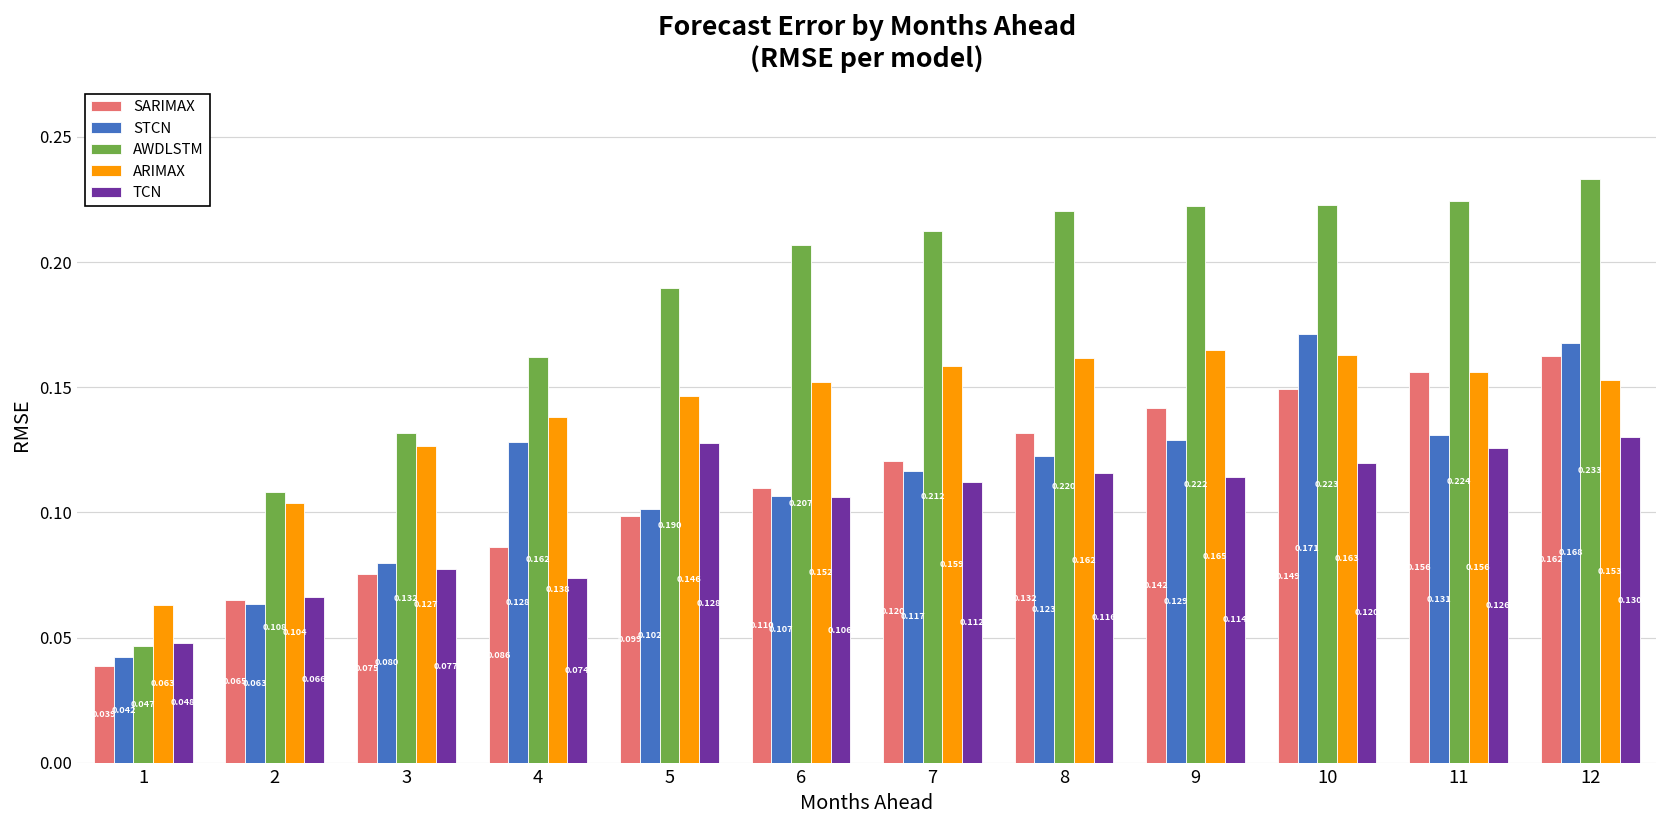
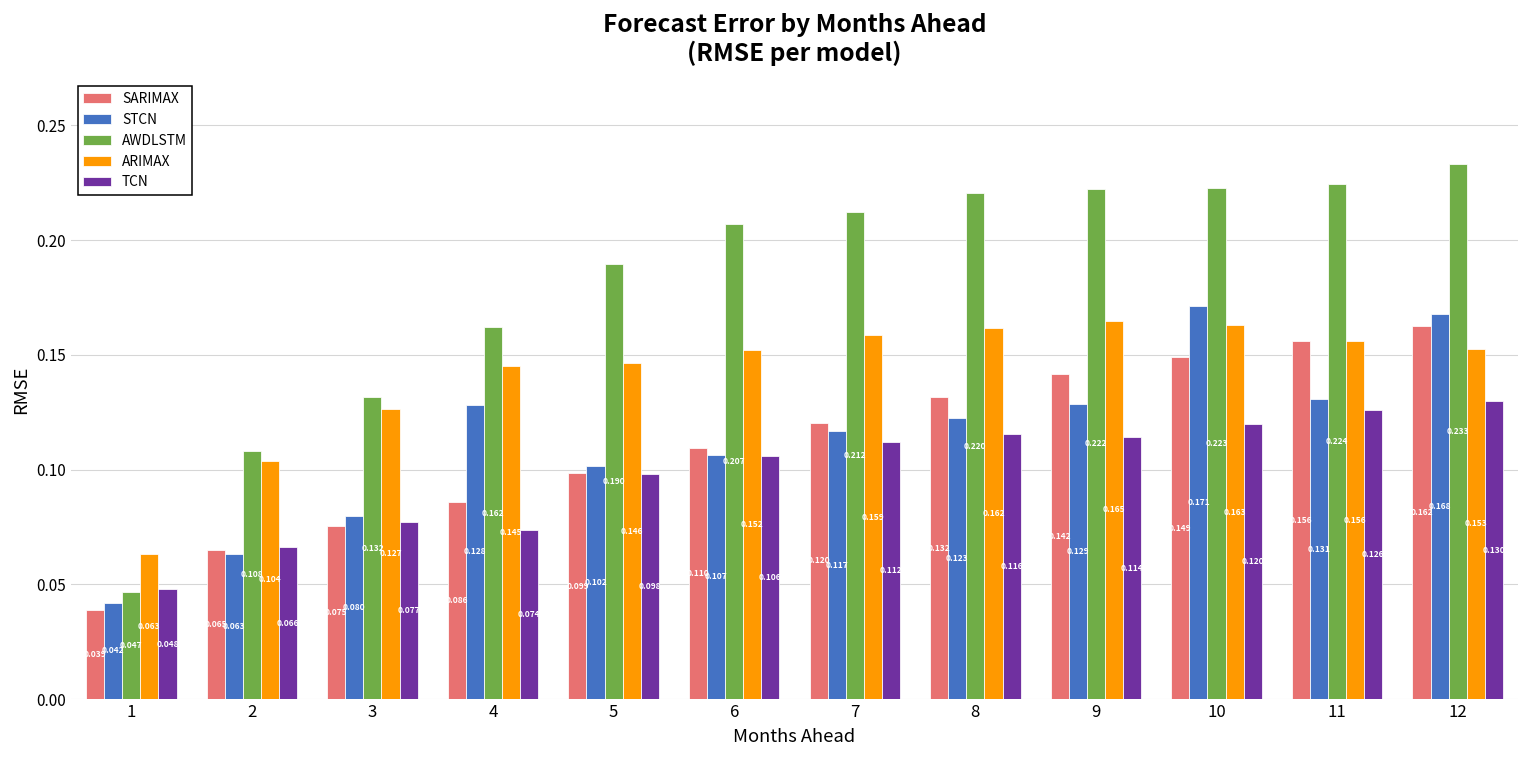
ARIMAX, 4: 0.138 -> 0.145
TCN, 5: 0.128 -> 0.098
